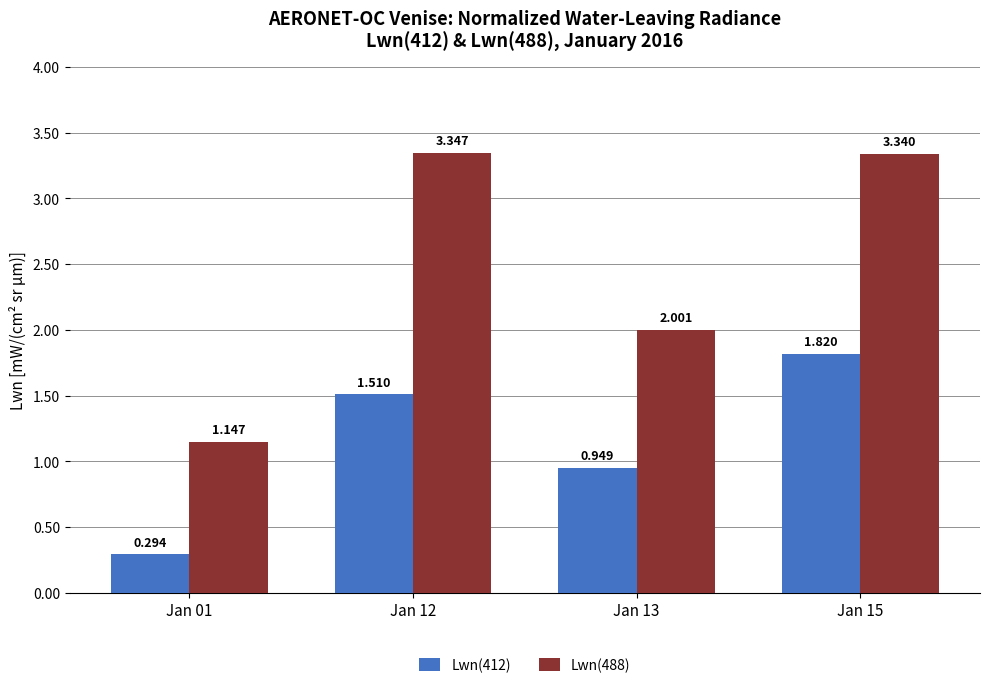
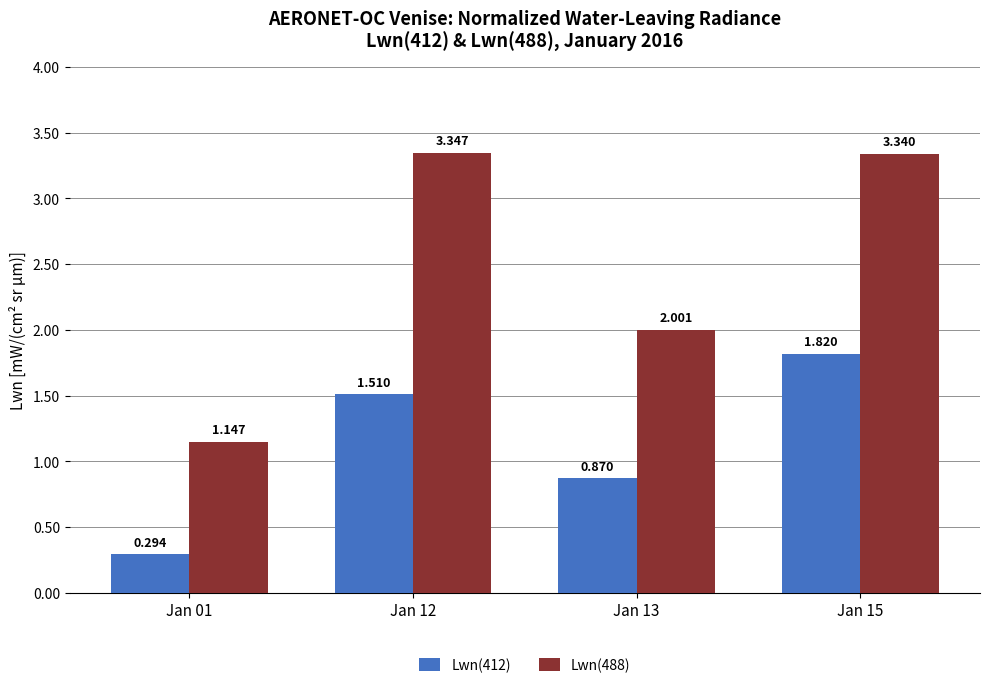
Lwn(412), Jan 13: 0.949 -> 0.870
